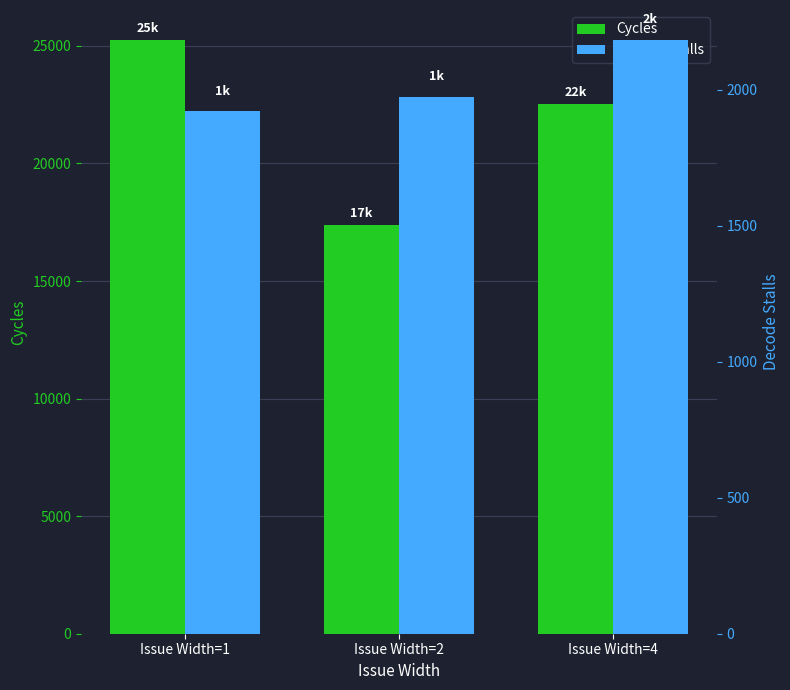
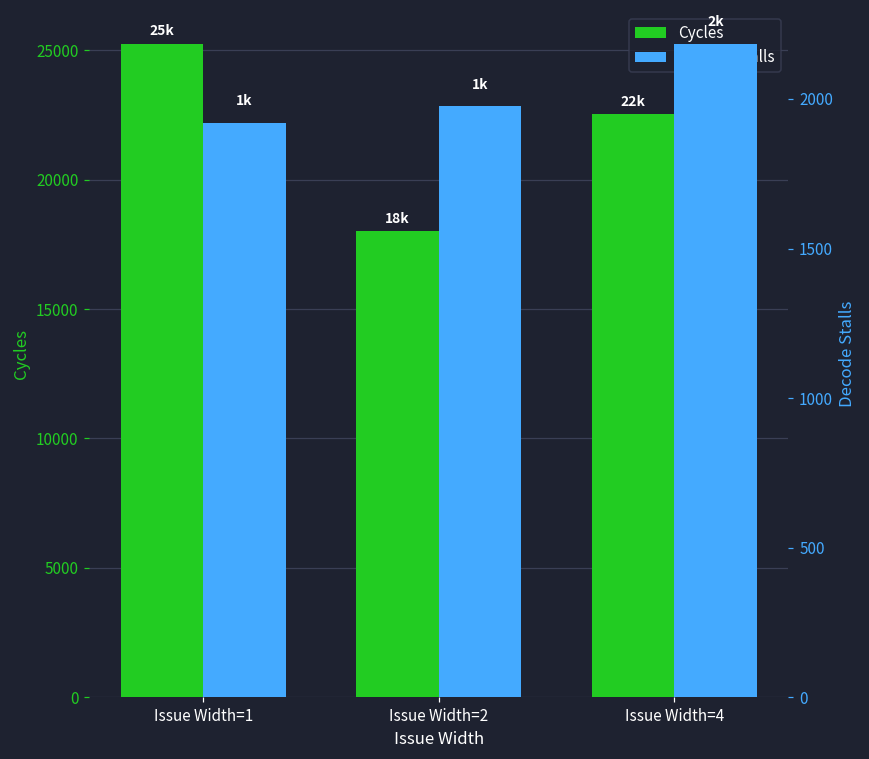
Cycles, Issue Width=2: 17k -> 18k
